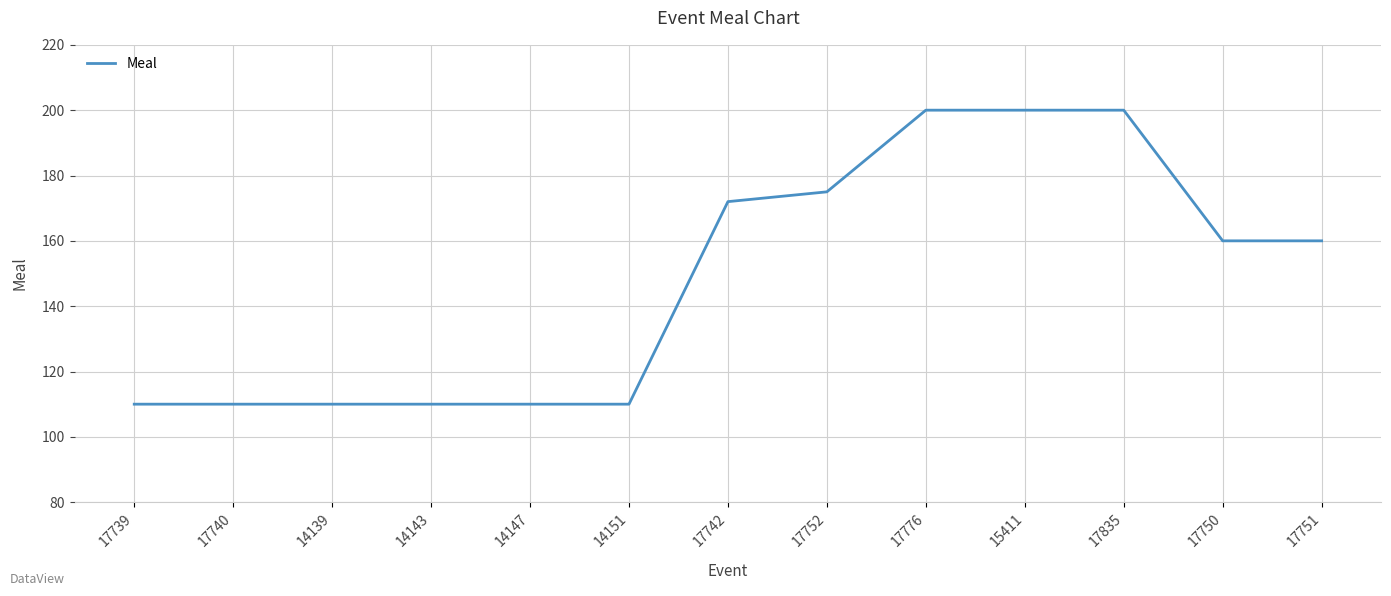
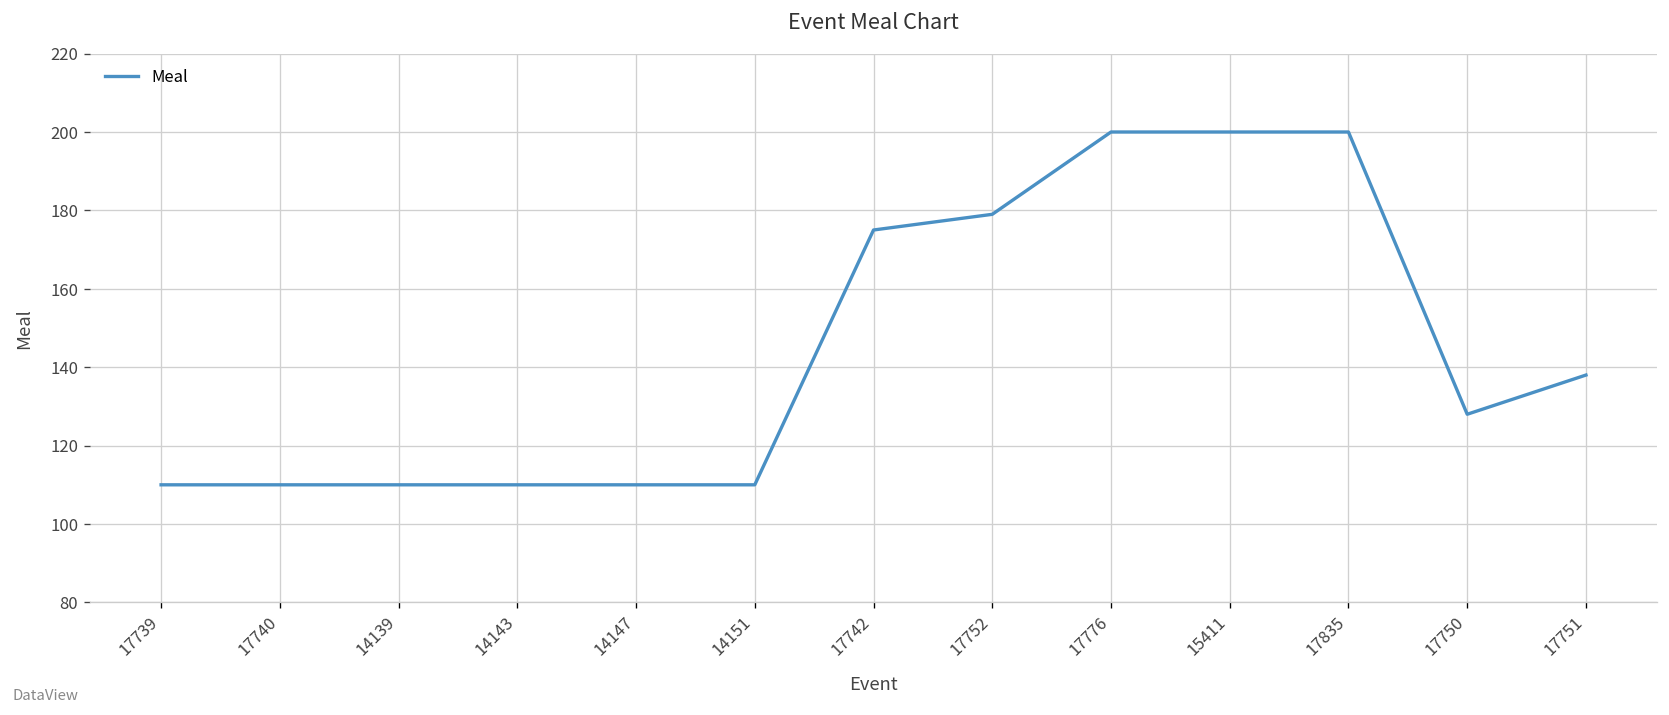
17742: 172 -> 175
17752: 175 -> 179
17750: 160 -> 128
17751: 160 -> 138
